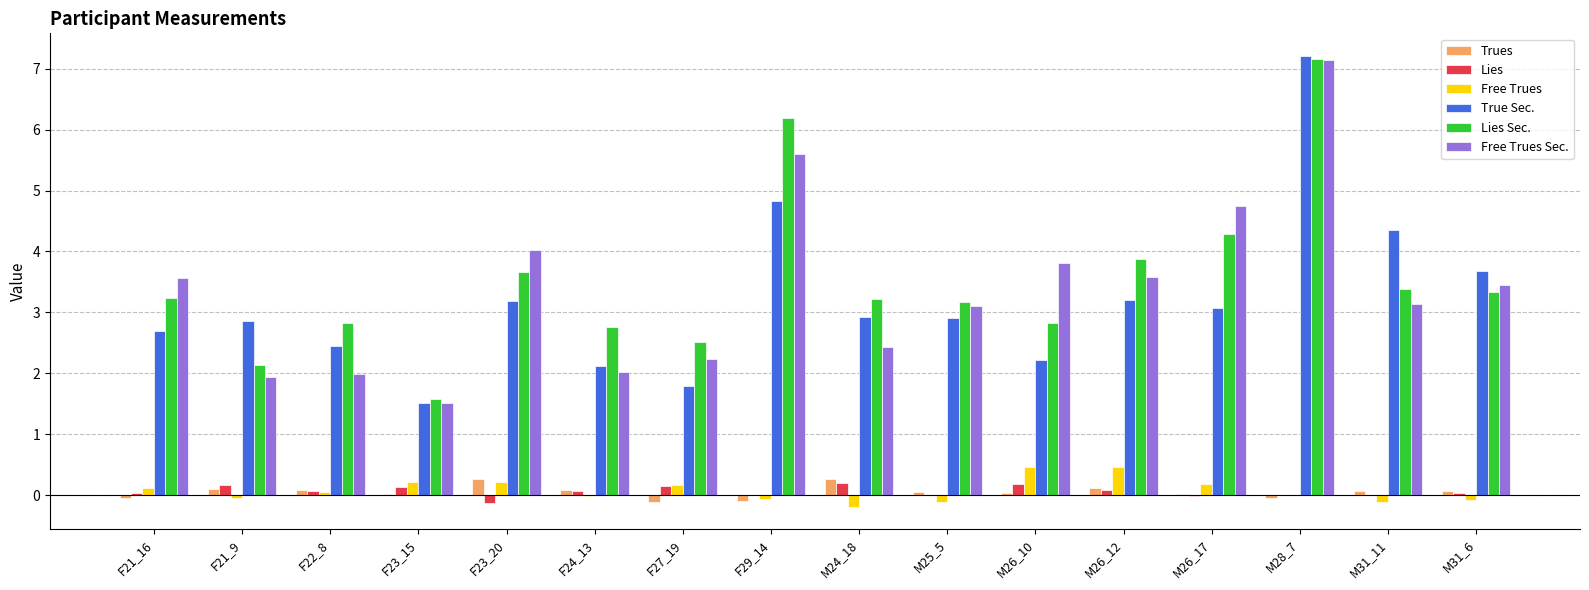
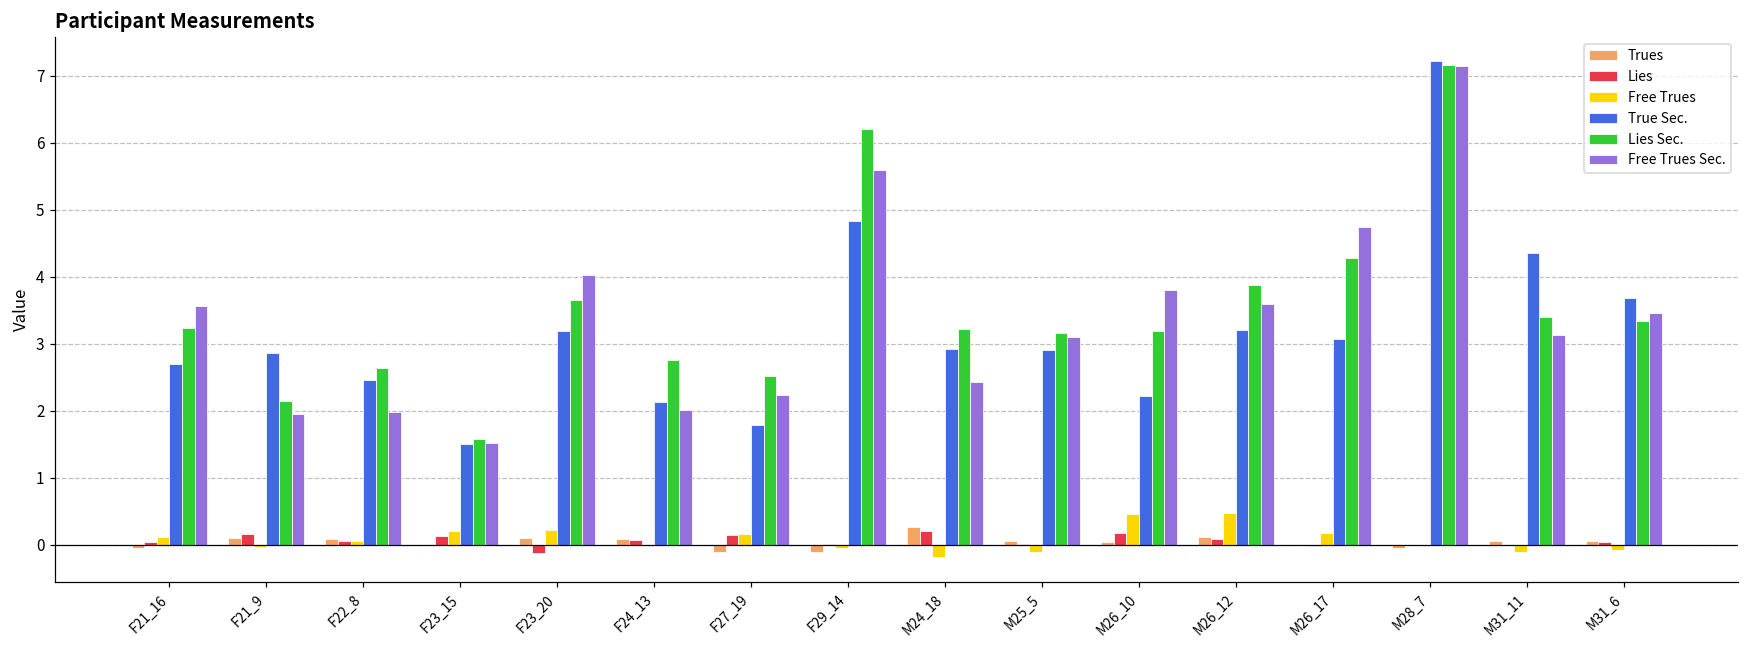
Lies Sec., F22_8: 2.8 -> 2.6
Trues, F23_20: 0.3 -> 0.1
Lies Sec., M26_10: 2.8 -> 3.2
